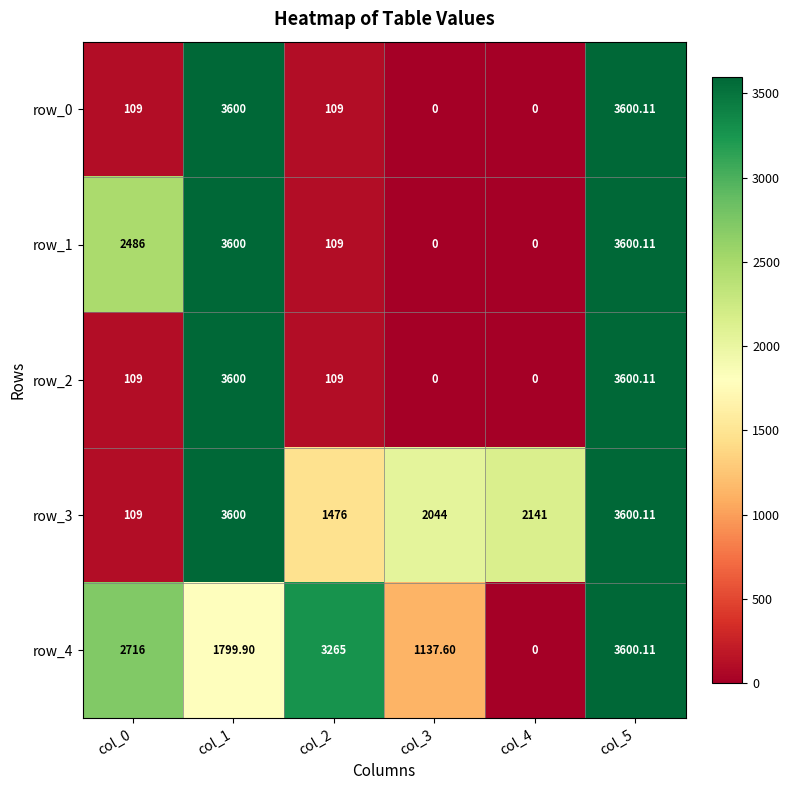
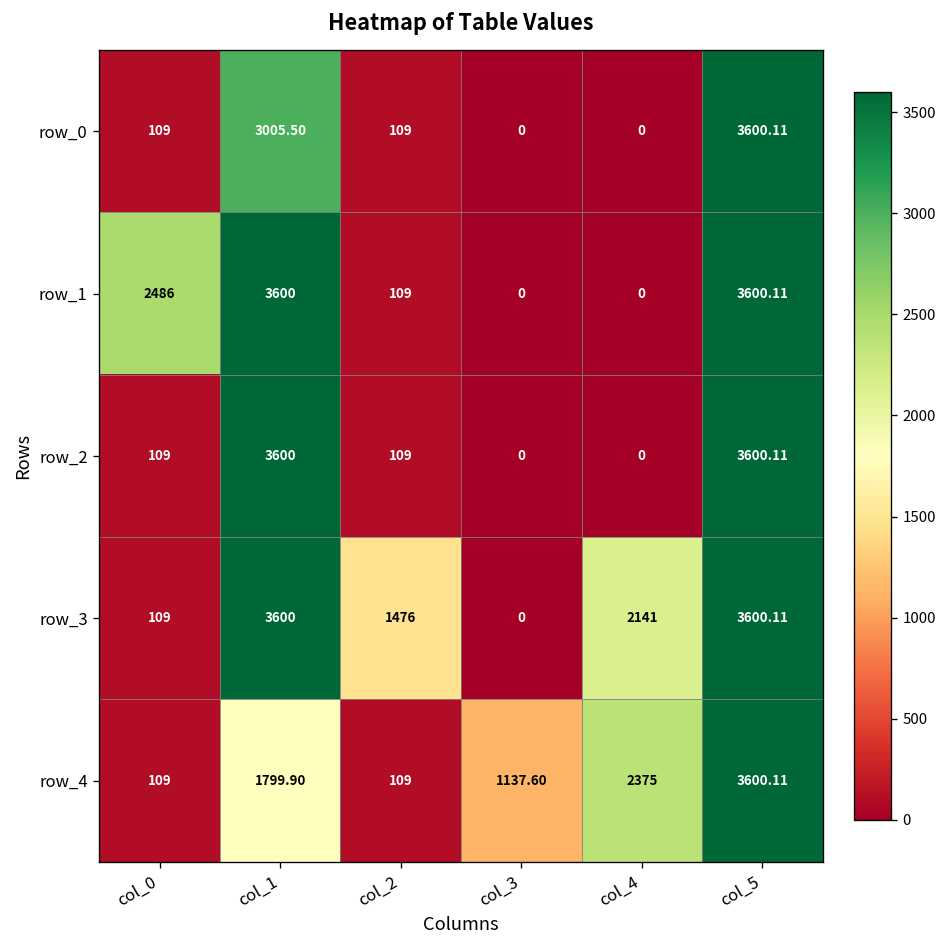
row_0, col_1: 3600 -> 3005.50
row_3, col_3: 2044 -> 0
row_4, col_0: 2716 -> 109
row_4, col_2: 3265 -> 109
row_4, col_4: 0 -> 2375
